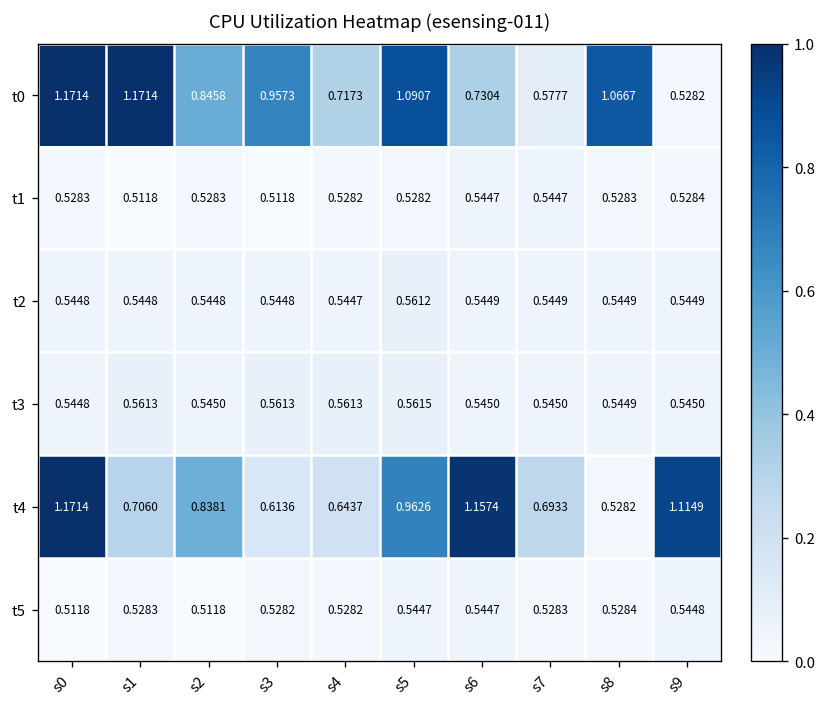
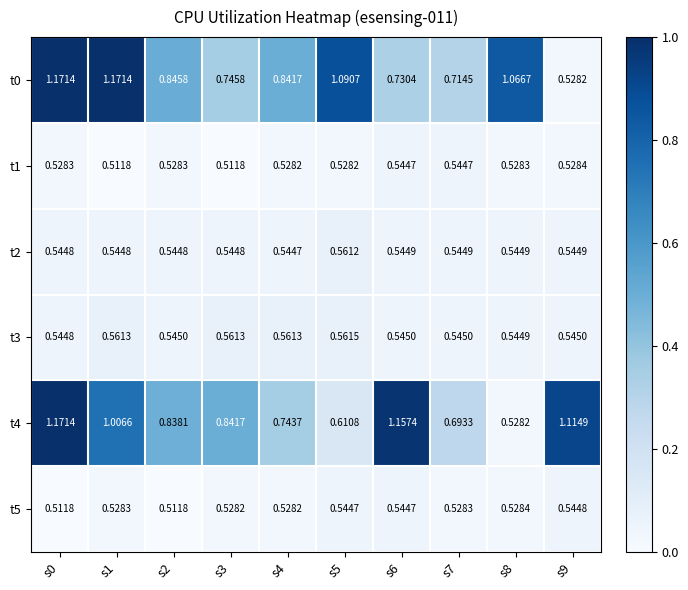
t0, s3: 0.9573 -> 0.7458
t0, s4: 0.7173 -> 0.8417
t0, s7: 0.5777 -> 0.7145
t4, s1: 0.7060 -> 1.0066
t4, s3: 0.6136 -> 0.8417
t4, s4: 0.6437 -> 0.7437
t4, s5: 0.9626 -> 0.6108
